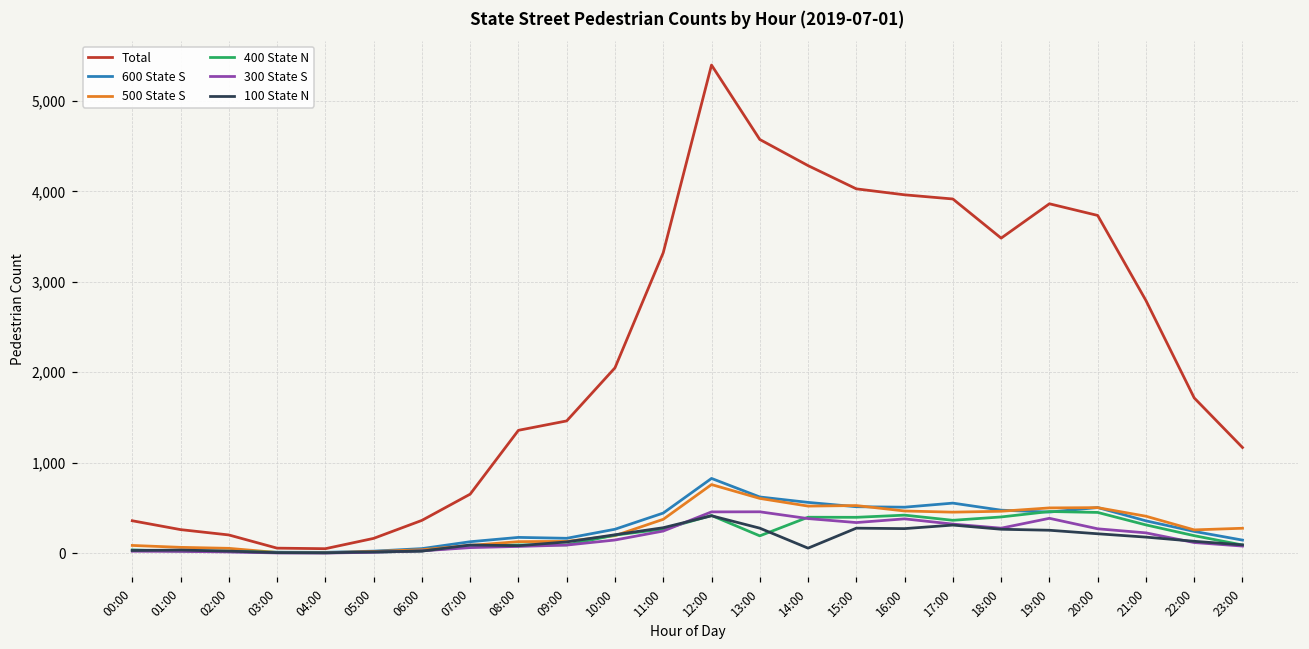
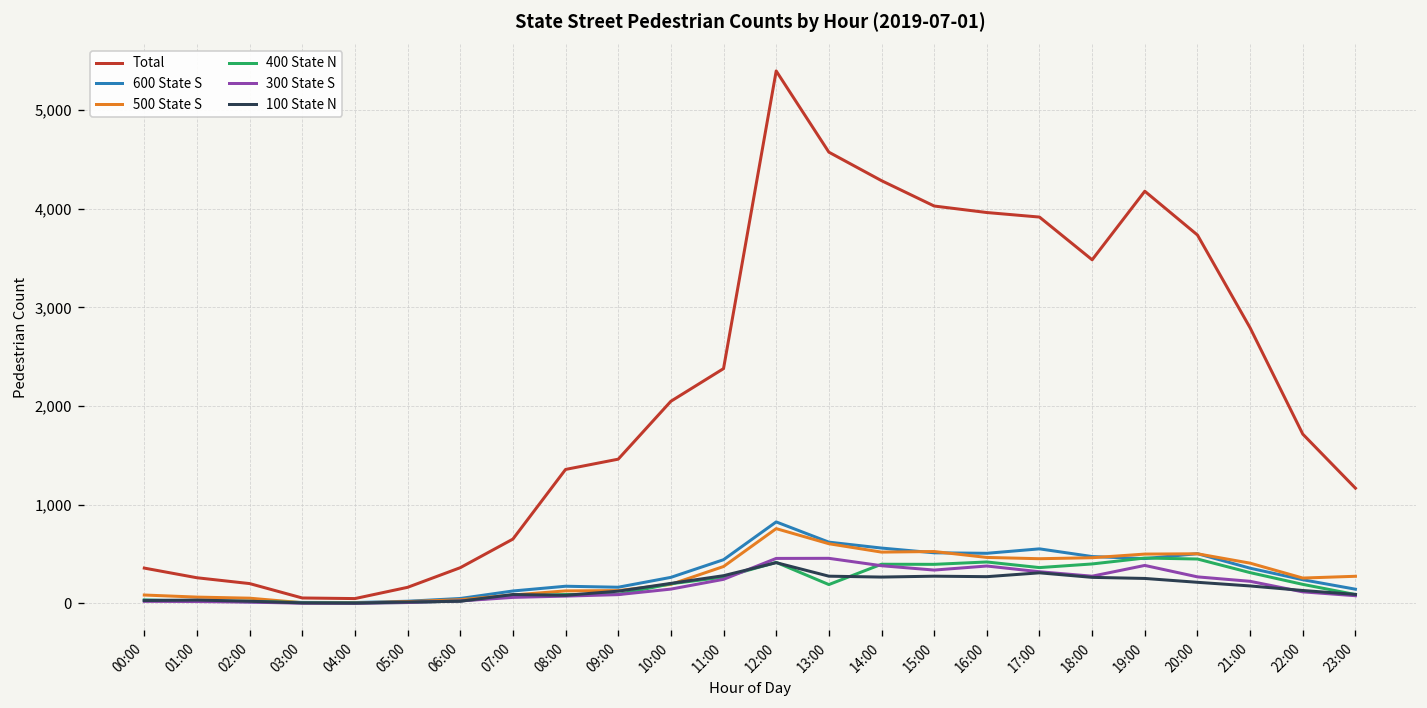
Total, 11:00: 3,300 -> 2,400
100 State N, 14:00: 100 -> 300
Total, 19:00: 3,900 -> 4,200
